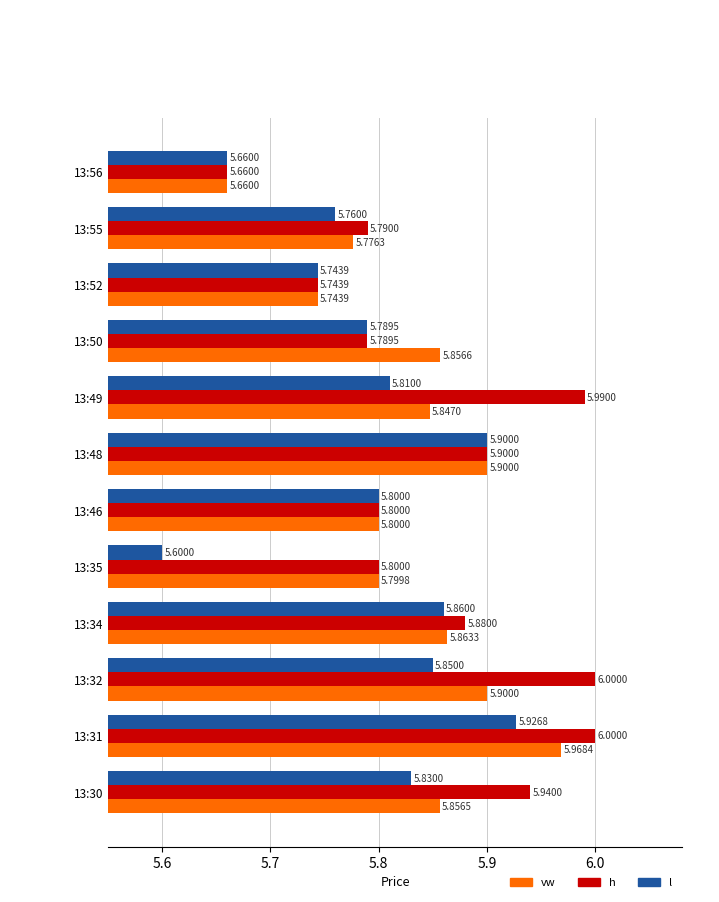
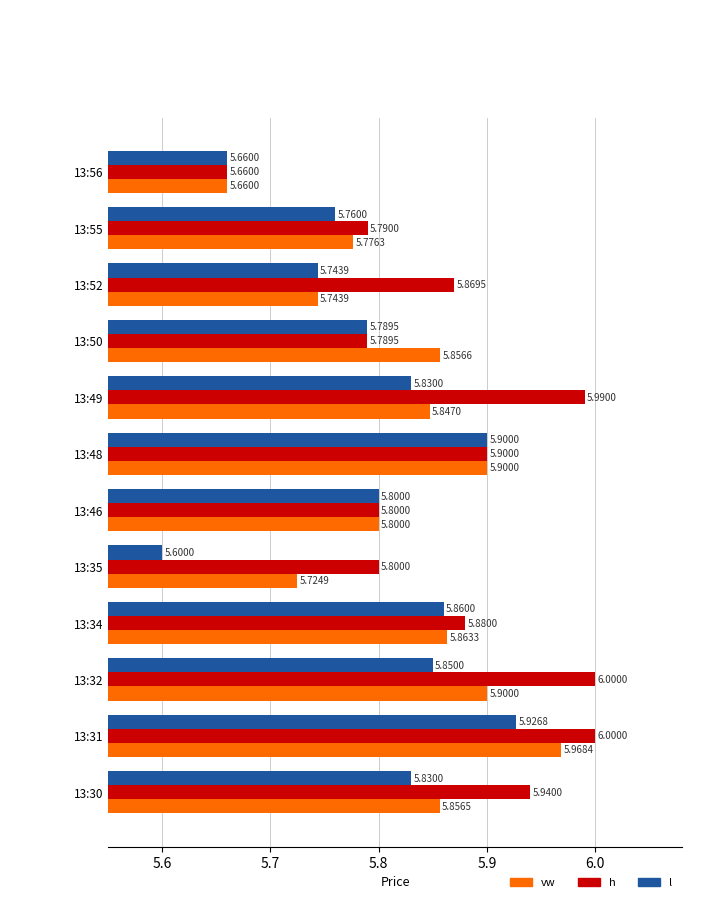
h, 13:52: 5.7439 -> 5.8695
l, 13:49: 5.8100 -> 5.8300
vw, 13:35: 5.7998 -> 5.7249
